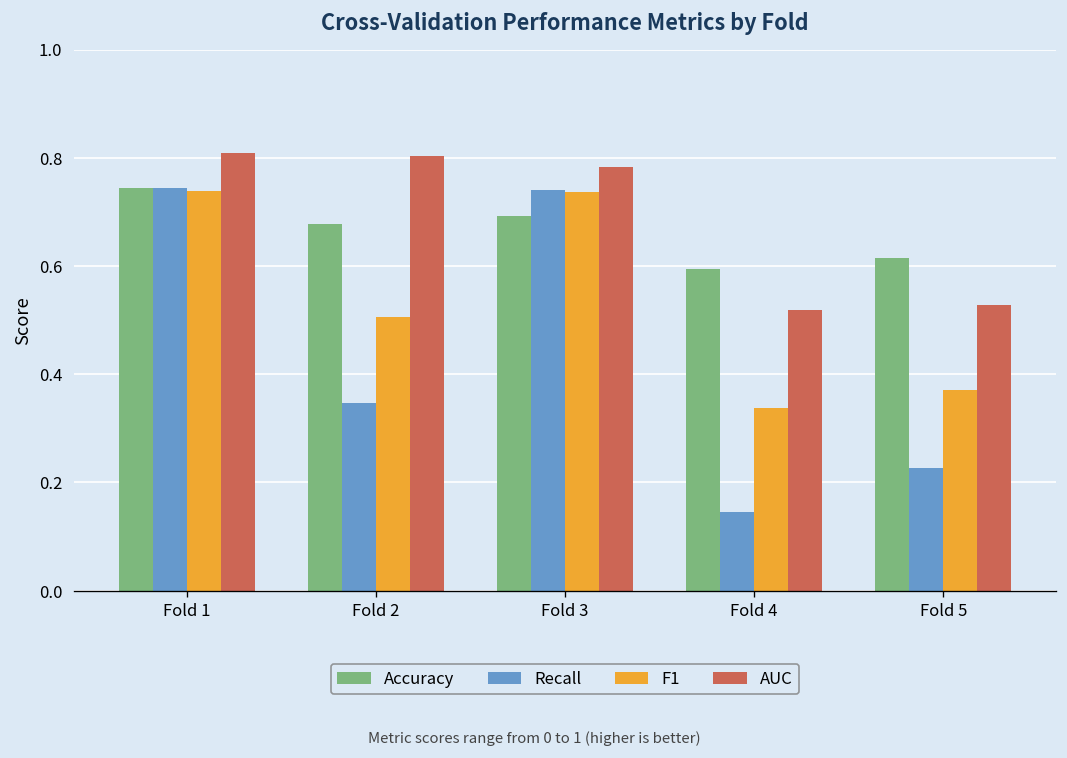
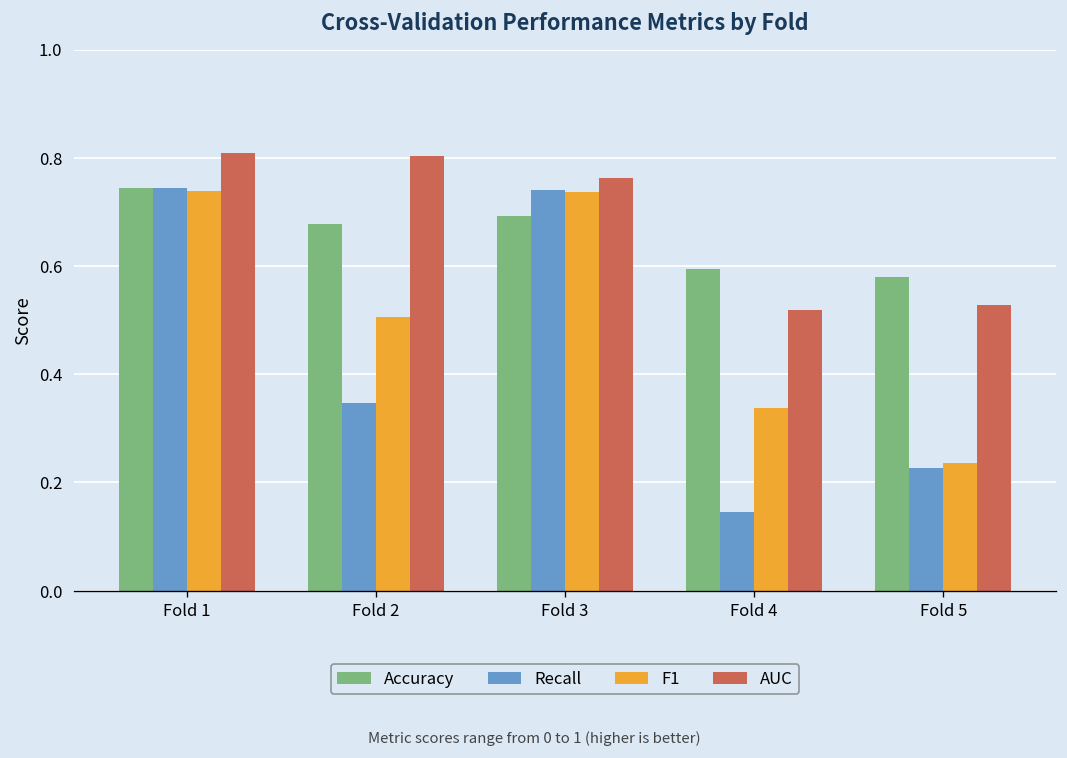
AUC, Fold 3: 0.78 -> 0.76
Accuracy, Fold 5: 0.62 -> 0.58
F1, Fold 5: 0.37 -> 0.24
